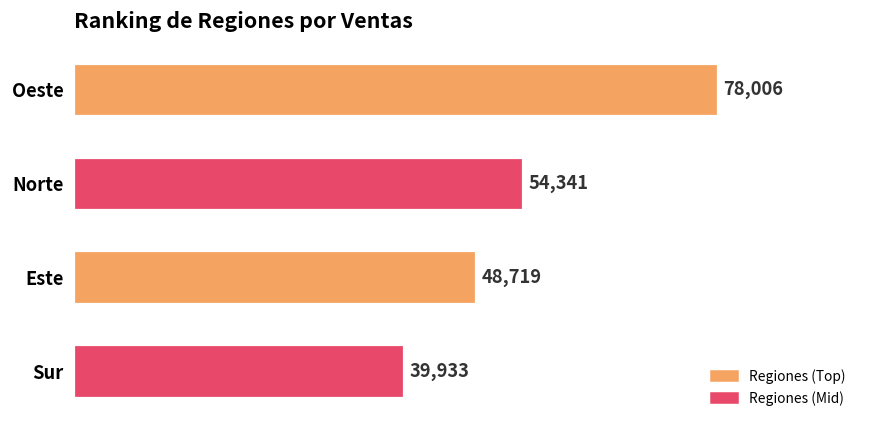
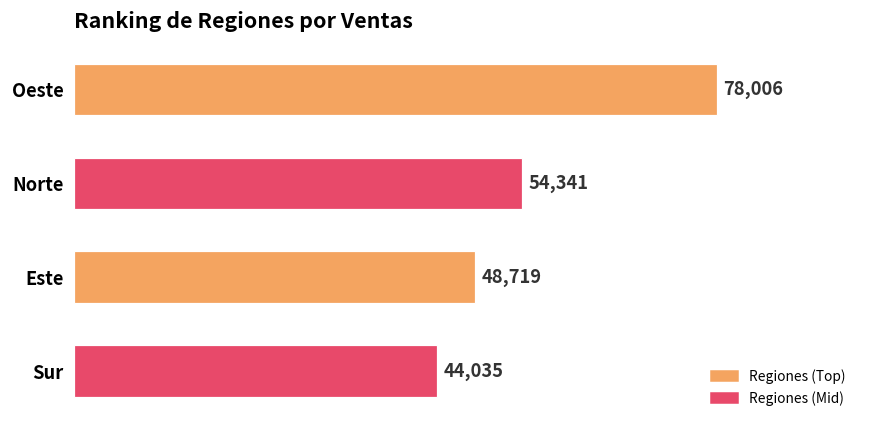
Sur: 39,933 -> 44,035
